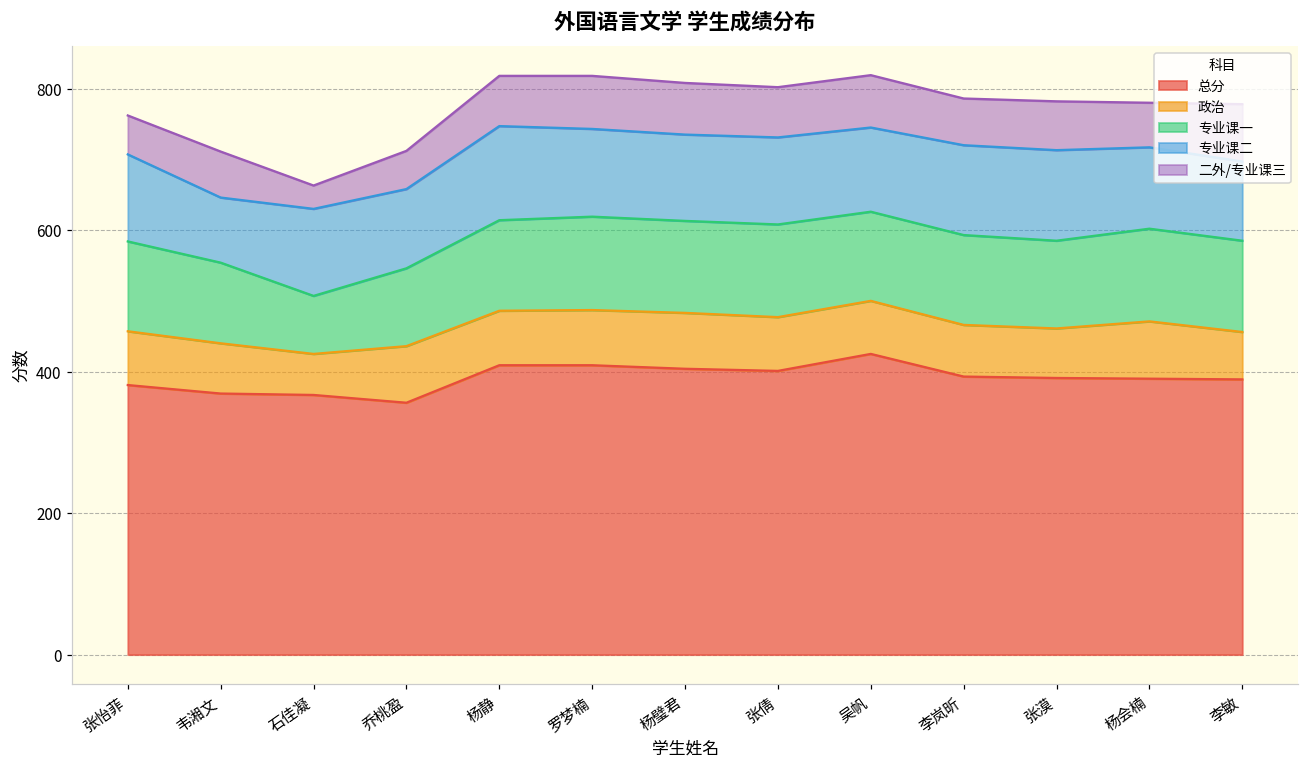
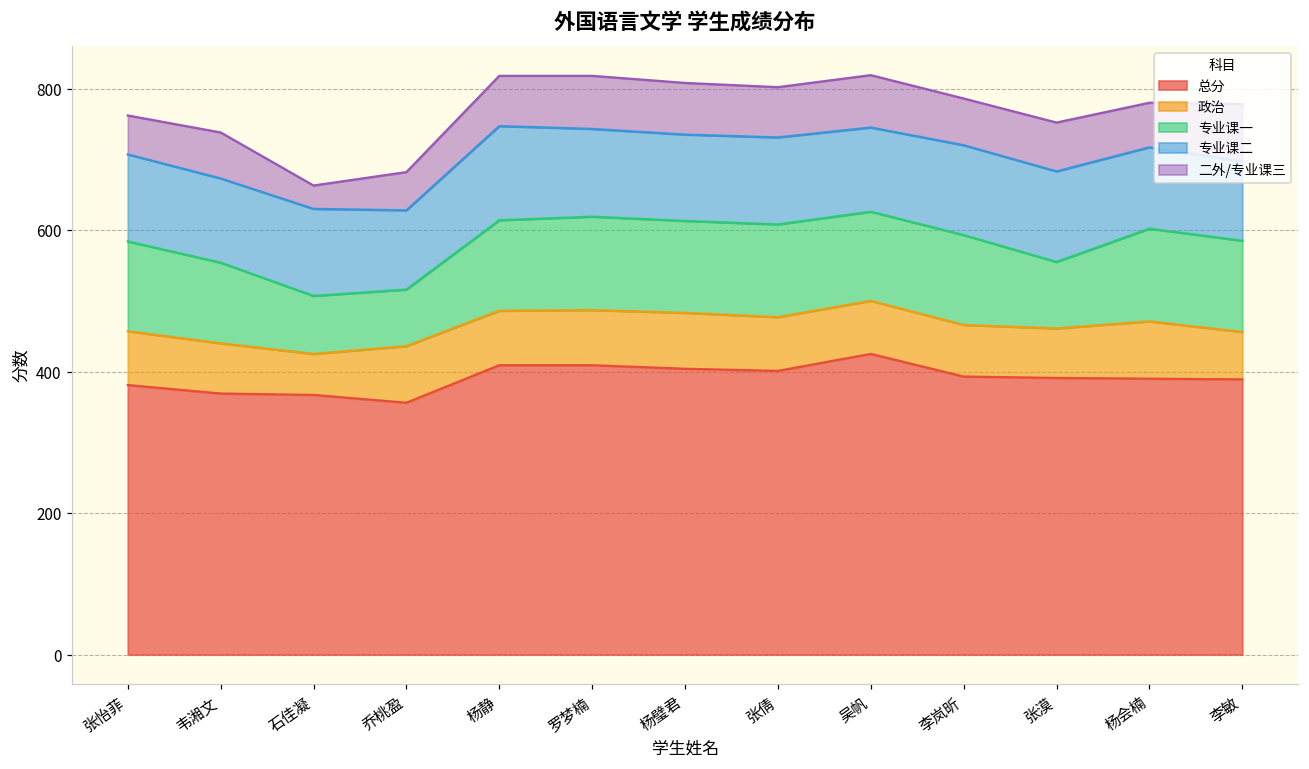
专业课二, 韦湘文: 90 -> 120
专业课一, 乔桃盈: 110 -> 80
专业课一, 张漠: 120 -> 90
